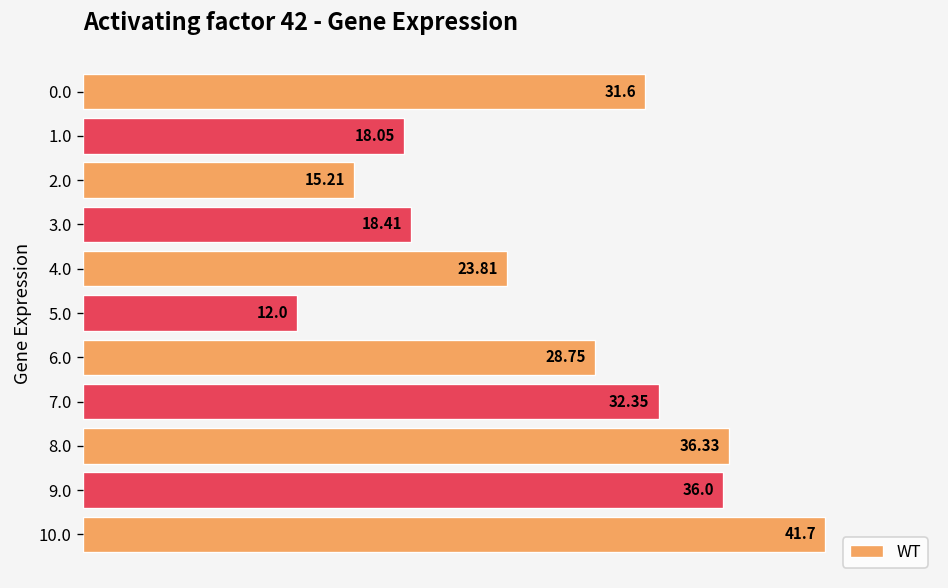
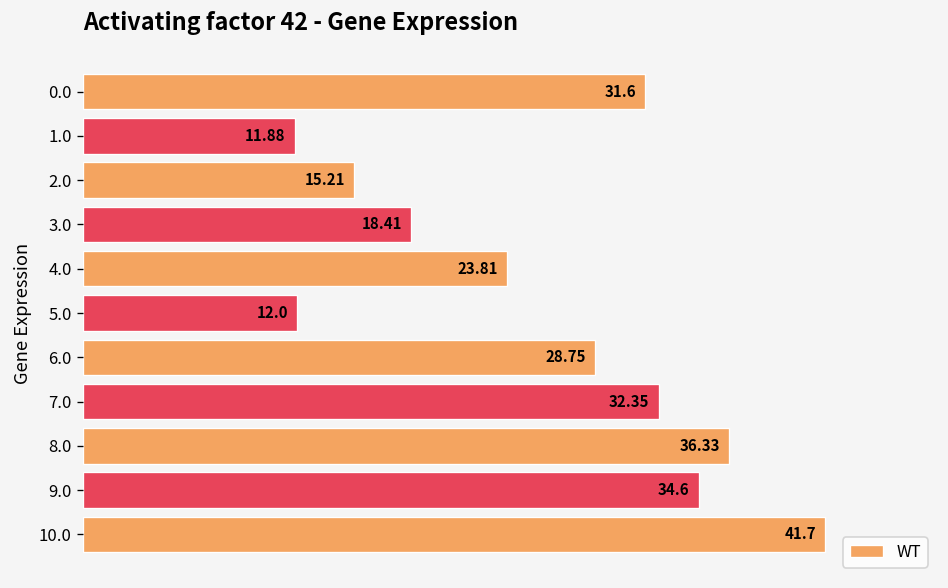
1.0: 18.05 -> 11.88
9.0: 36.0 -> 34.6
